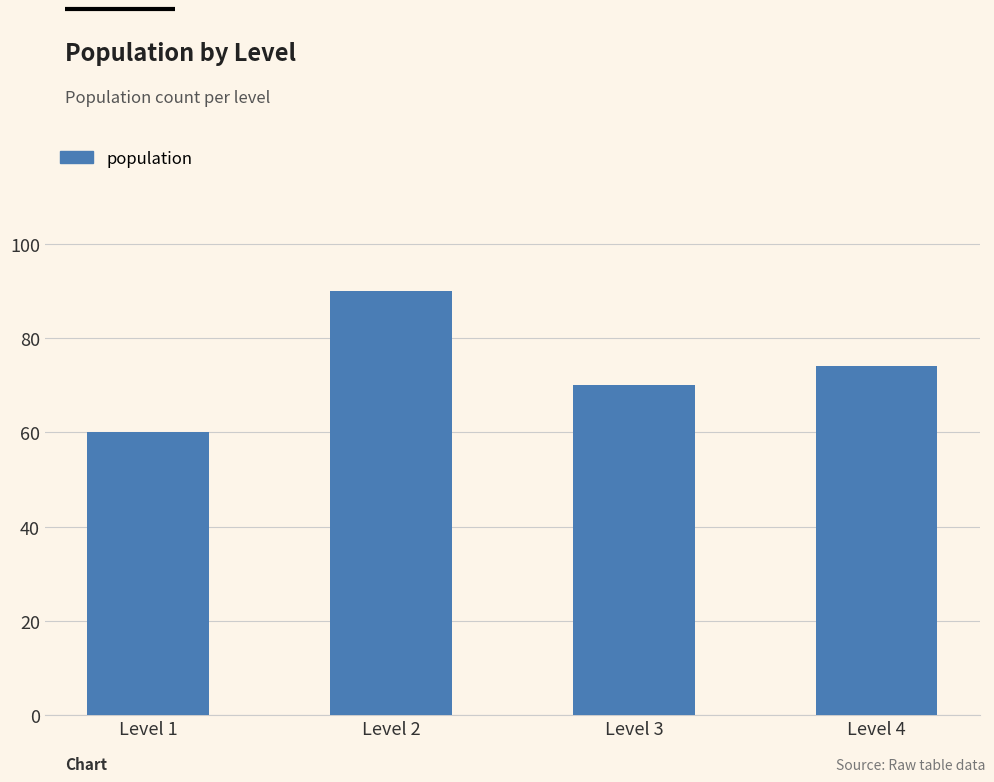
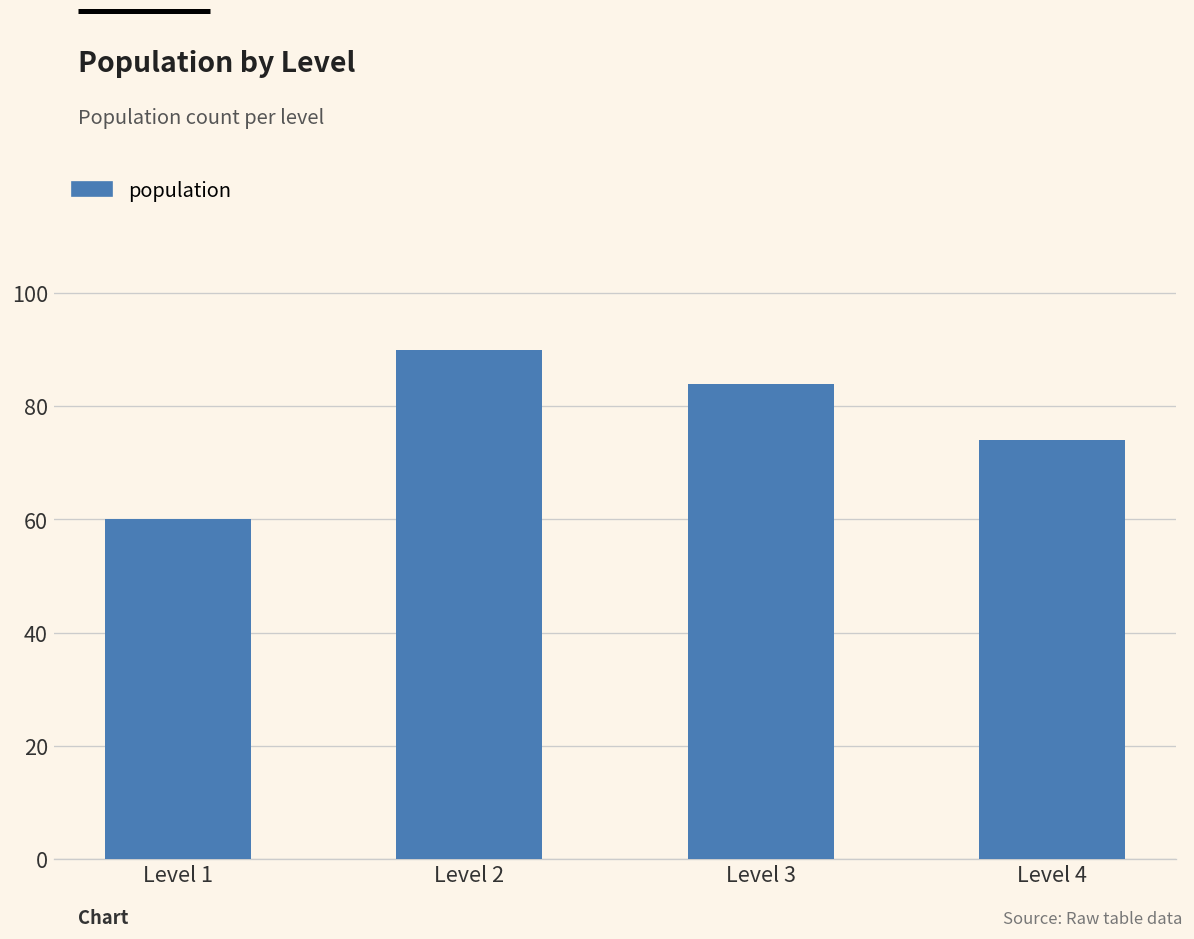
Level 3: 70 -> 84
